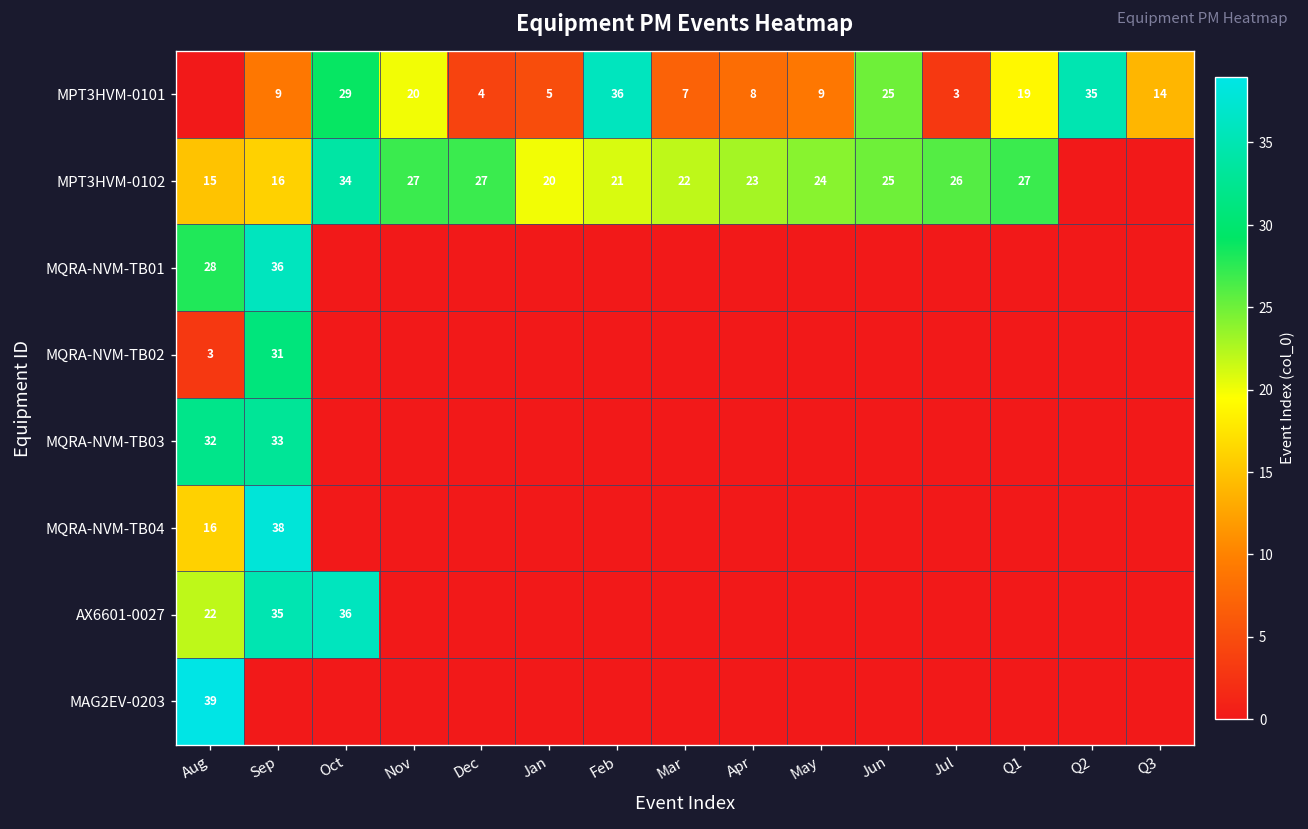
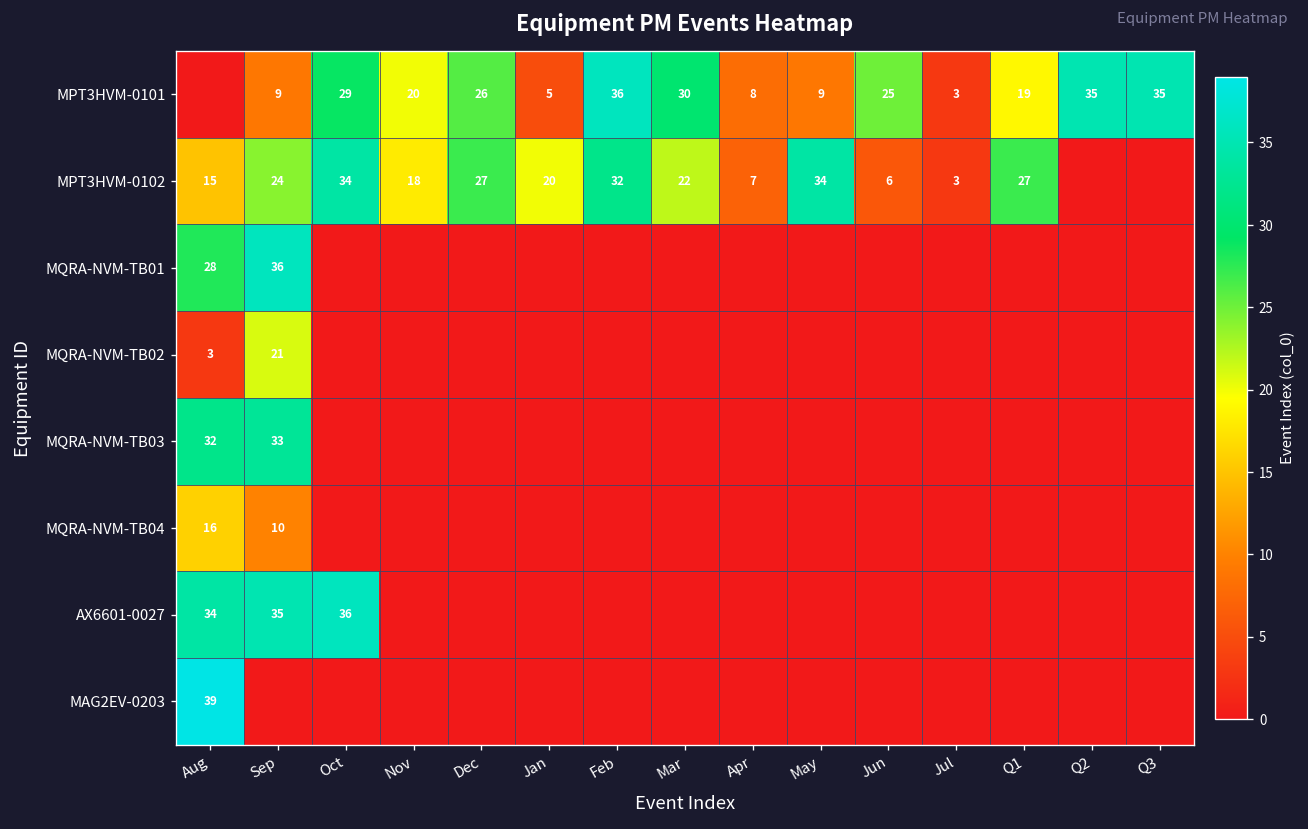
MPT3HVM-0101, Dec: 4 -> 26
MPT3HVM-0101, Mar: 7 -> 30
MPT3HVM-0101, Q3: 14 -> 35
MPT3HVM-0102, Sep: 16 -> 24
MPT3HVM-0102, Nov: 27 -> 18
MPT3HVM-0102, Feb: 21 -> 32
MPT3HVM-0102, Apr: 23 -> 7
MPT3HVM-0102, May: 24 -> 34
MPT3HVM-0102, Jun: 25 -> 6
MPT3HVM-0102, Jul: 26 -> 3
MQRA-NVM-TB02, Sep: 31 -> 21
MQRA-NVM-TB04, Sep: 38 -> 10
AX6601-0027, Aug: 22 -> 34
